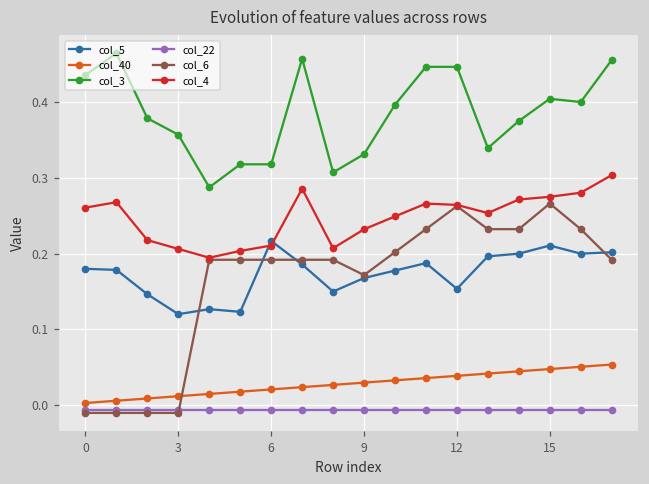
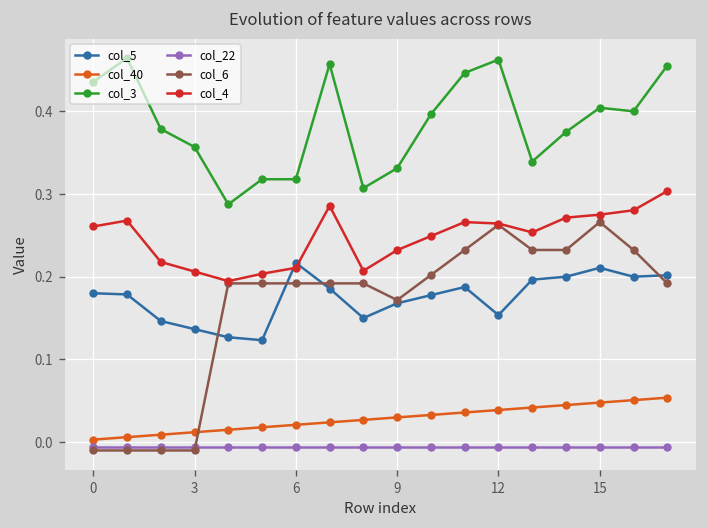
col_5, 3: 0.12 -> 0.14
col_3, 12: 0.45 -> 0.46
